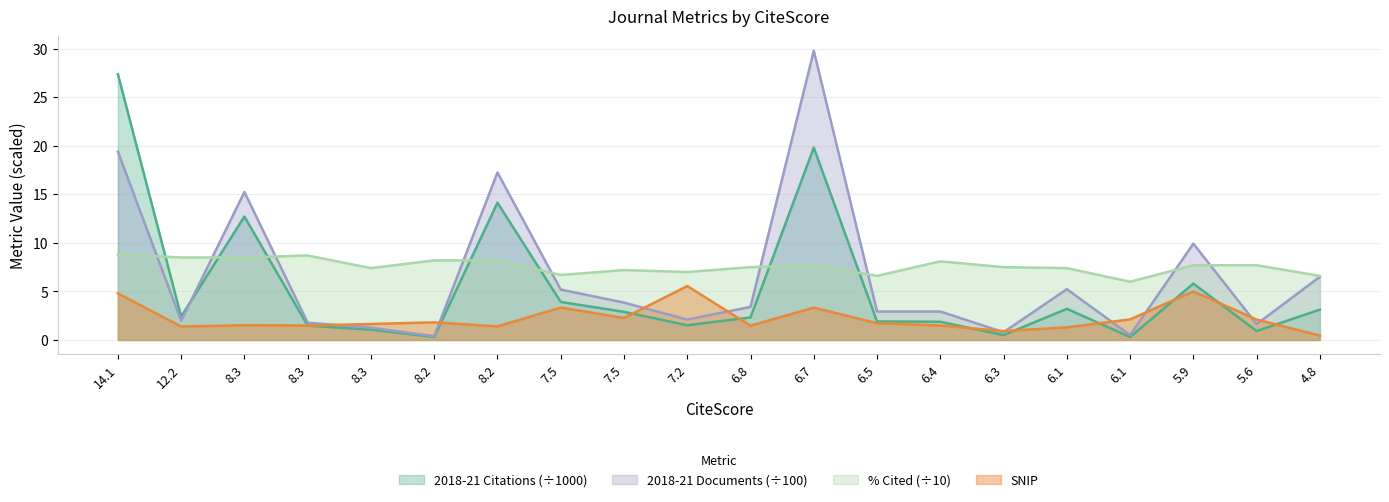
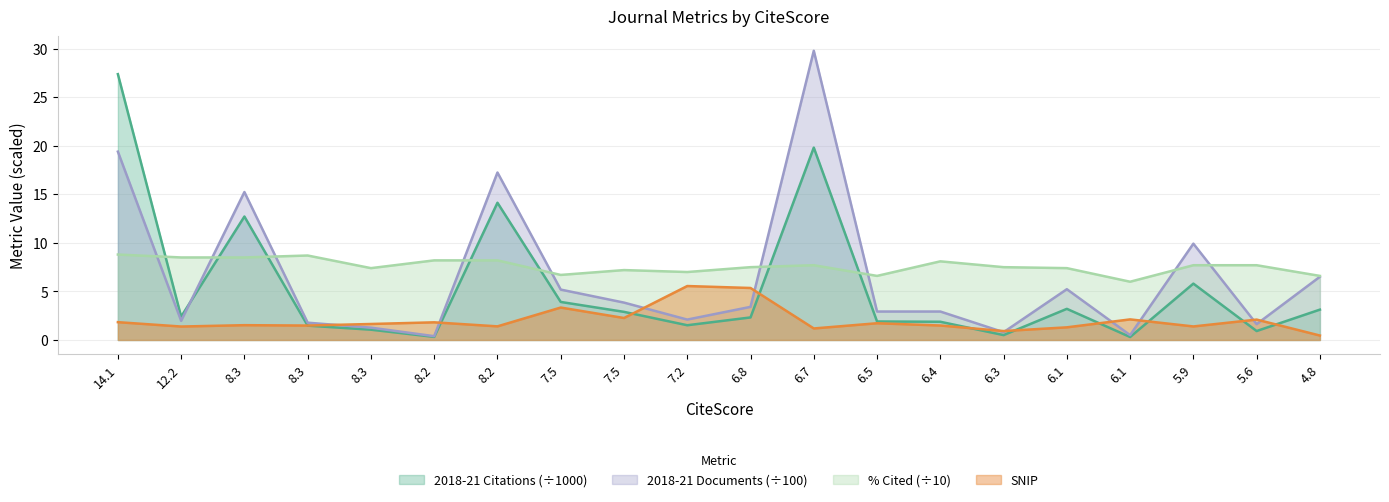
SNIP, 14.1: 5 -> 2
SNIP, 6.8: 1 -> 5
SNIP, 6.7: 3 -> 1
SNIP, 5.9: 5 -> 1
